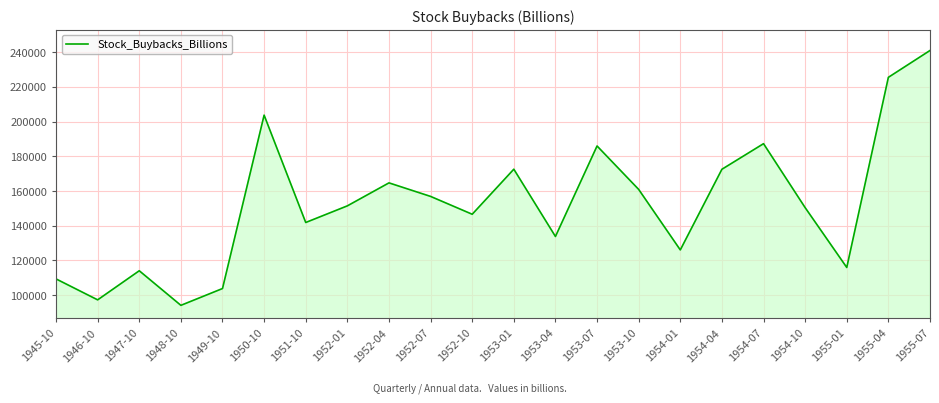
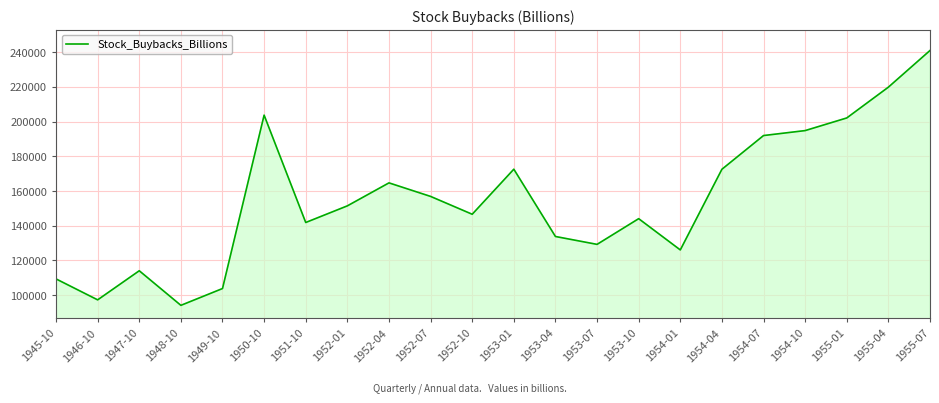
1953-07: 186000 -> 129000
1953-10: 161000 -> 144000
1954-07: 187000 -> 192000
1954-10: 150000 -> 195000
1955-01: 116000 -> 202000
1955-04: 226000 -> 220000
